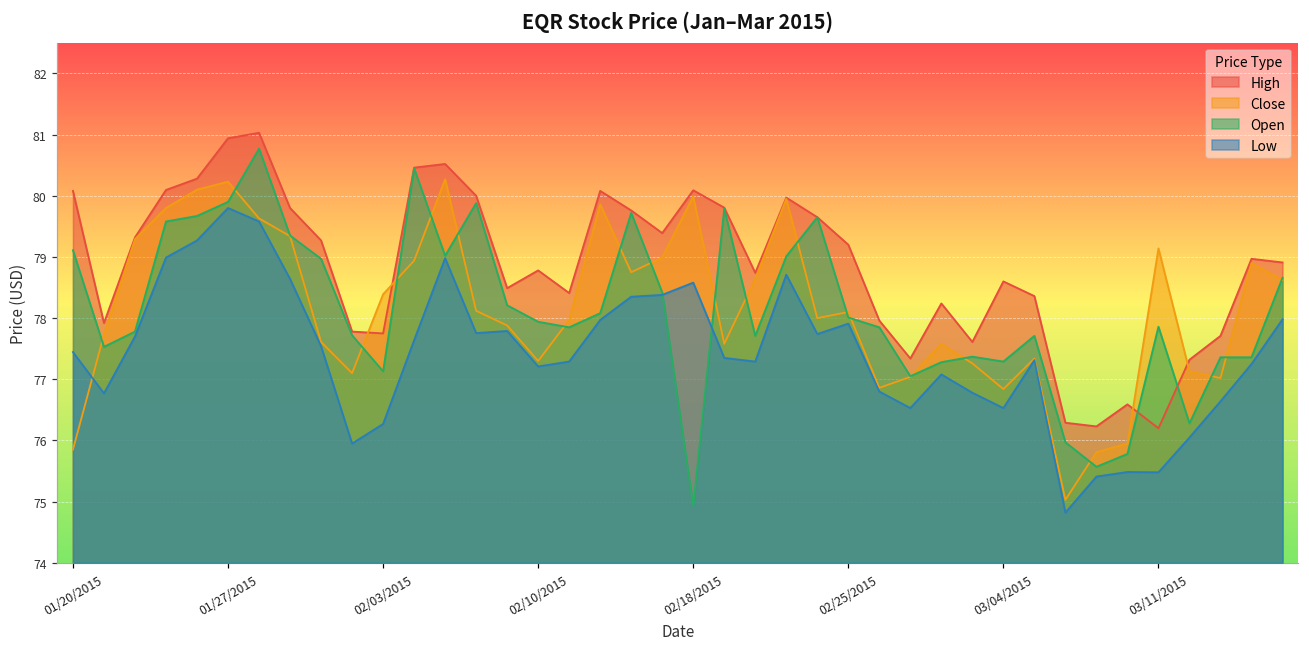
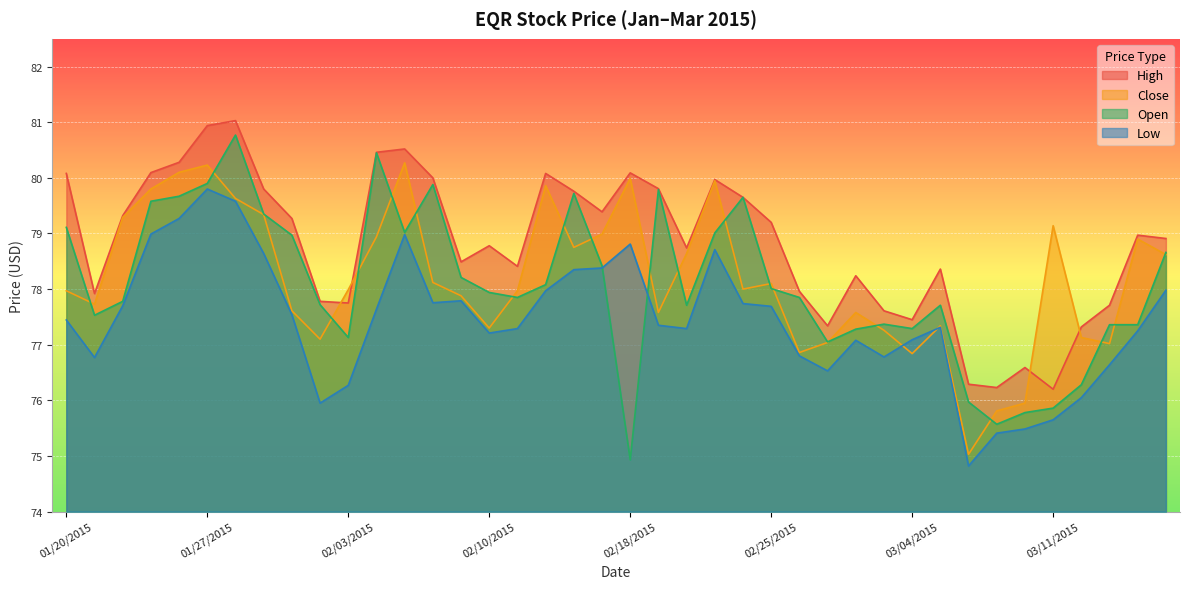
Close, 01/20/2015: 75.9 -> 78.0
Close, 02/03/2015: 78.4 -> 78.0
Low, 02/18/2015: 78.6 -> 78.8
Low, 02/25/2015: 77.9 -> 77.7
High, 03/04/2015: 78.6 -> 77.5
Low, 03/04/2015: 76.5 -> 77.1
Open, 03/11/2015: 77.9 -> 75.9
Low, 03/11/2015: 75.5 -> 75.7
